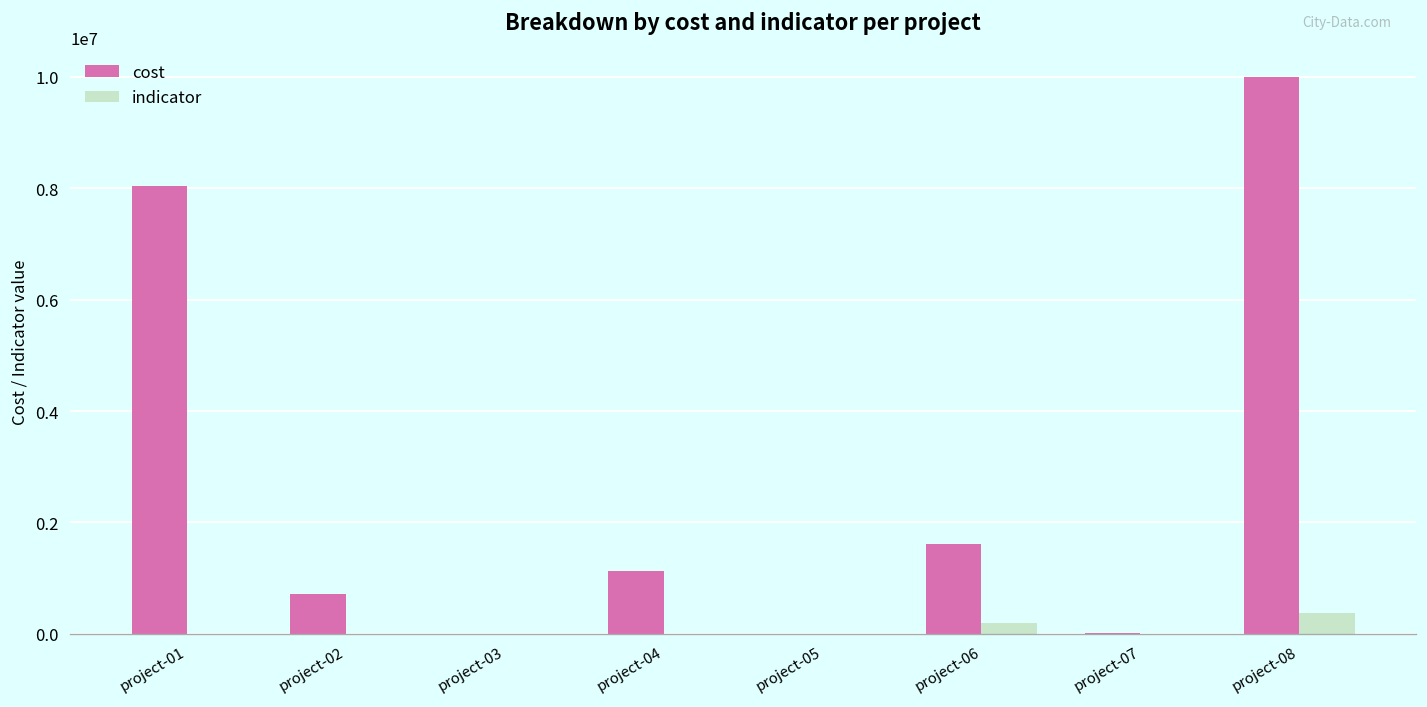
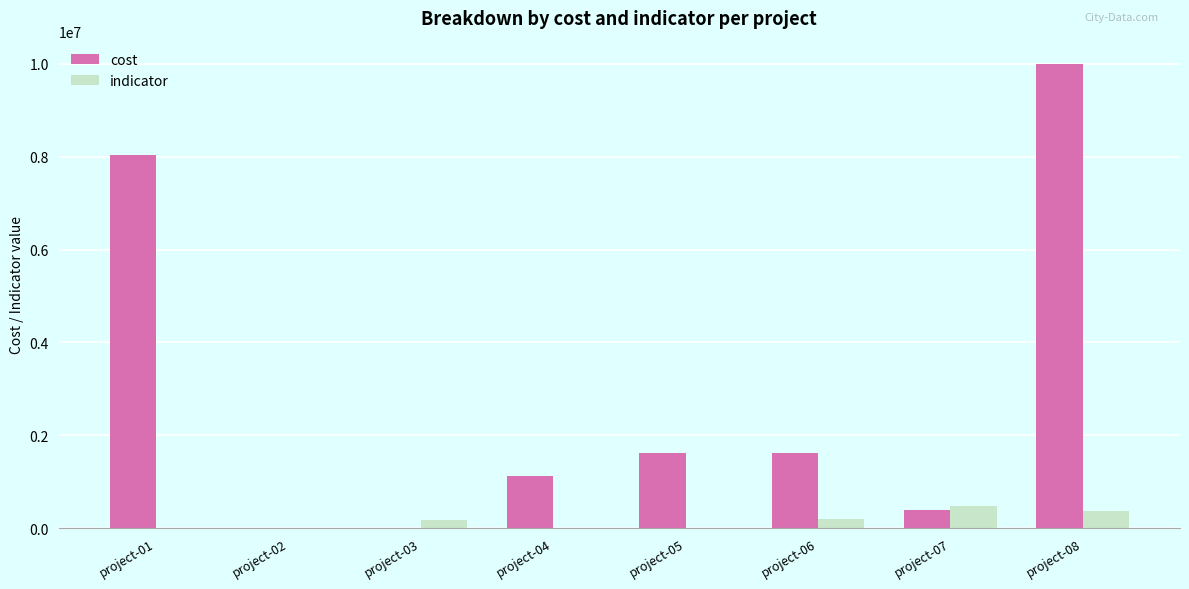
cost, project-02: 700000 -> 0
indicator, project-03: 0 -> 200000
cost, project-05: 0 -> 1600000
cost, project-07: 0 -> 400000
indicator, project-07: 0 -> 500000
